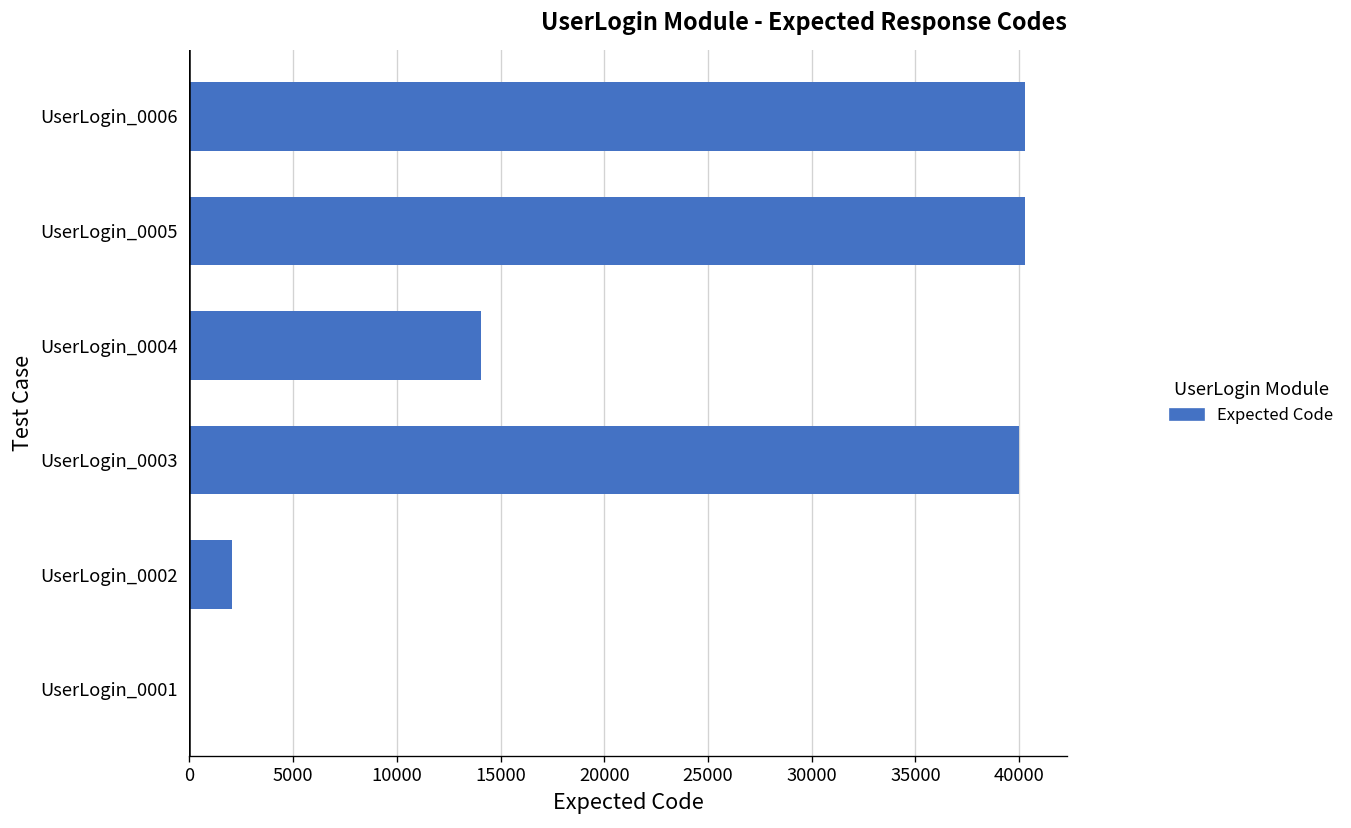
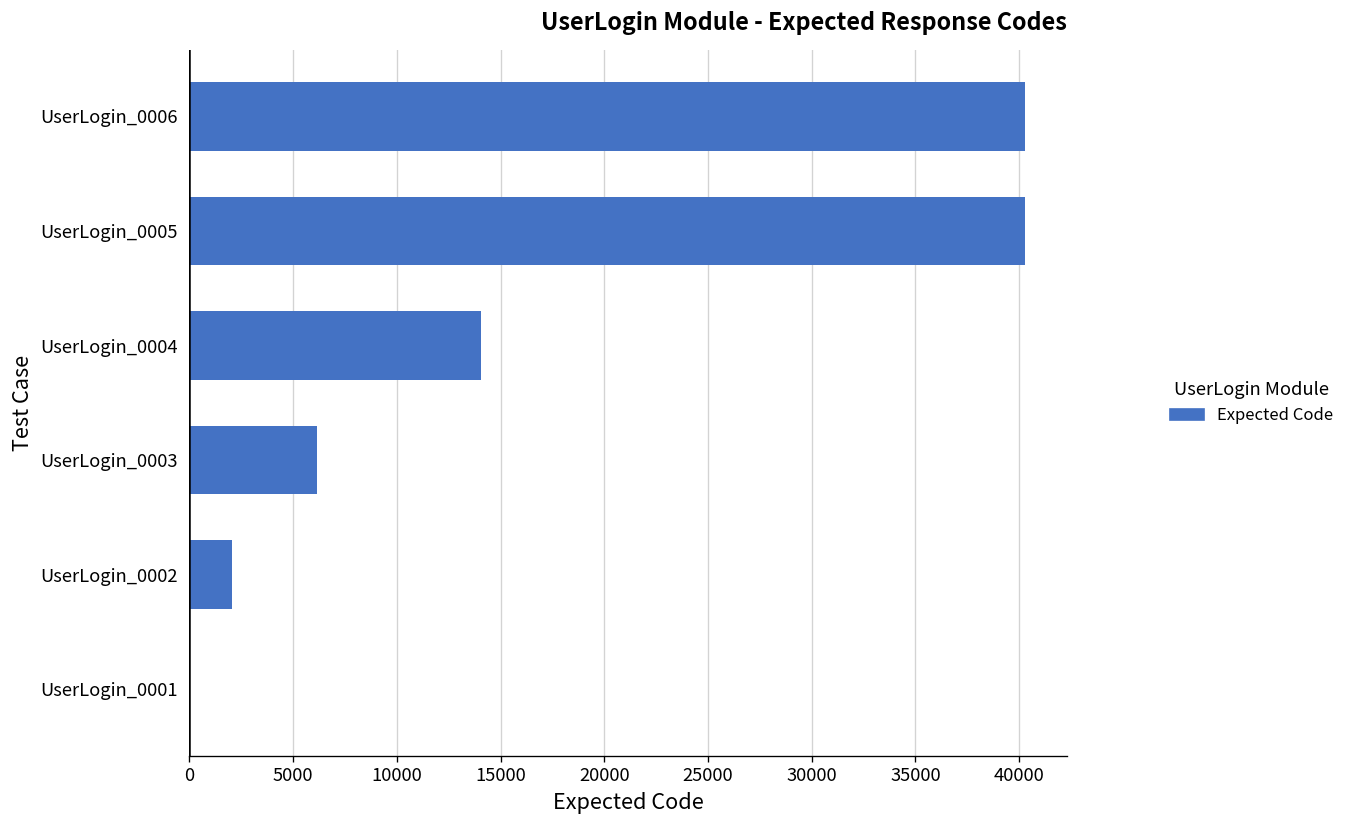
UserLogin_0003: 40000 -> 6200
